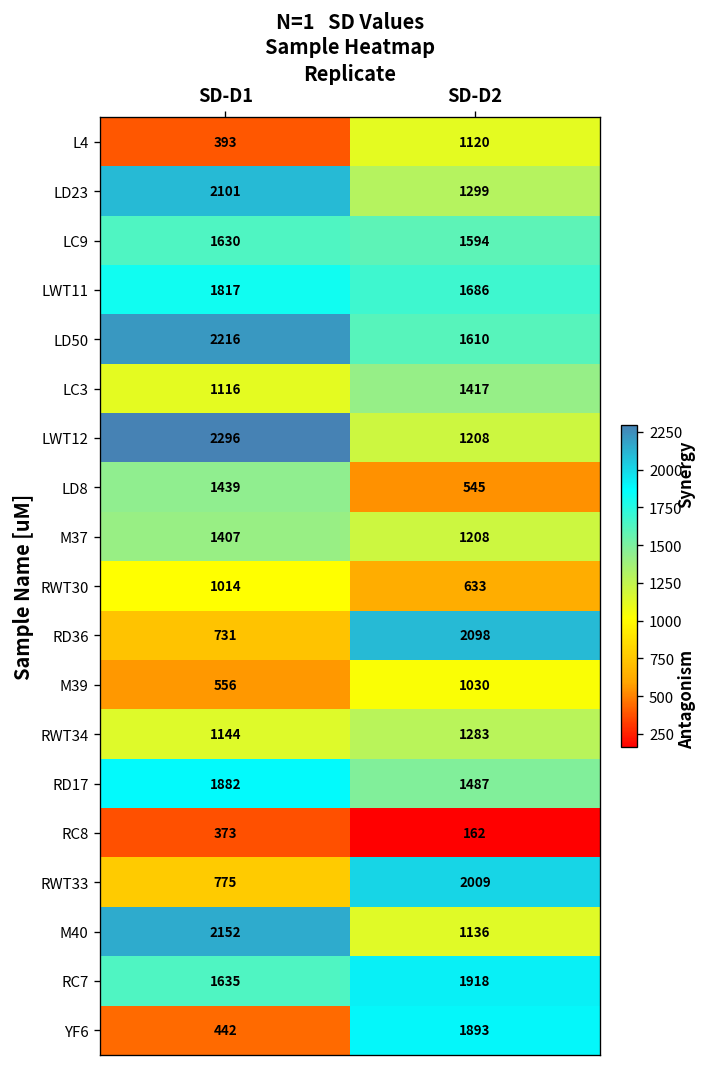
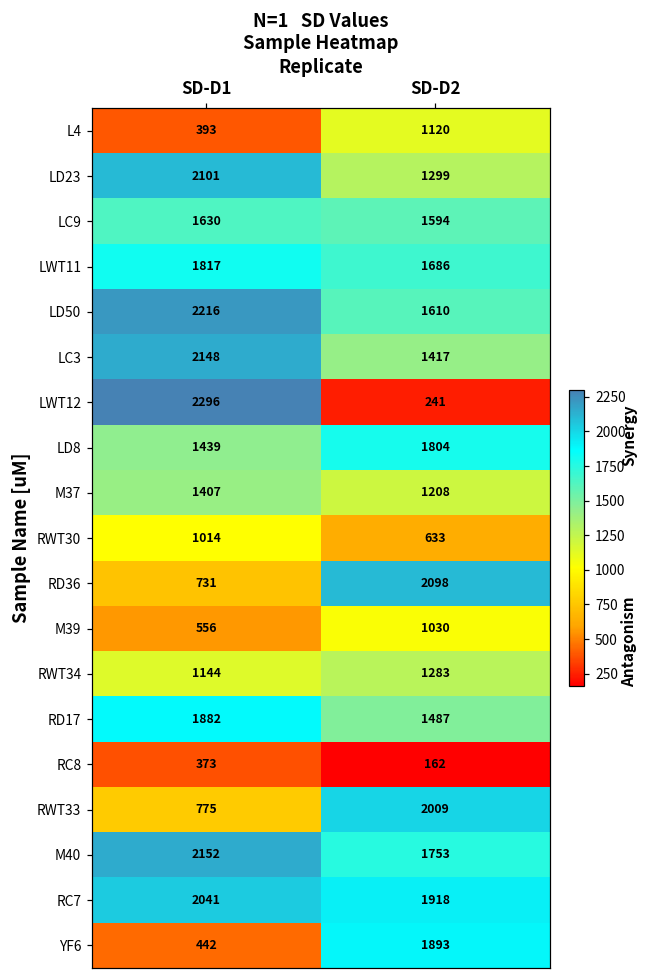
LC3, SD-D1: 1116 -> 2148
LWT12, SD-D2: 1208 -> 241
LD8, SD-D2: 545 -> 1804
M40, SD-D2: 1136 -> 1753
RC7, SD-D1: 1635 -> 2041
